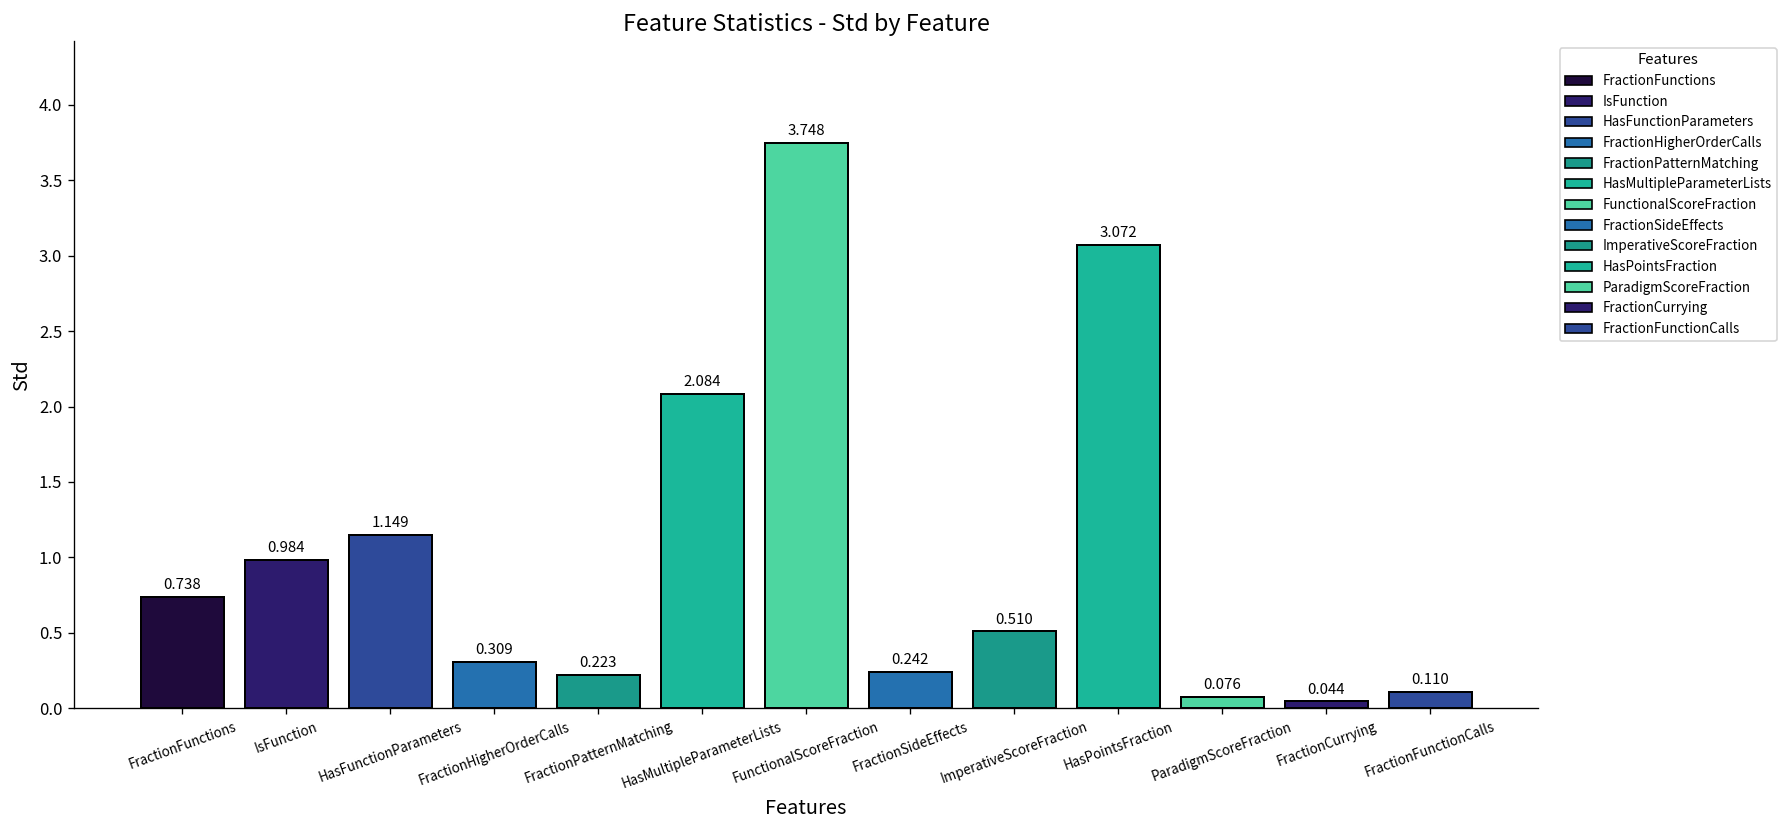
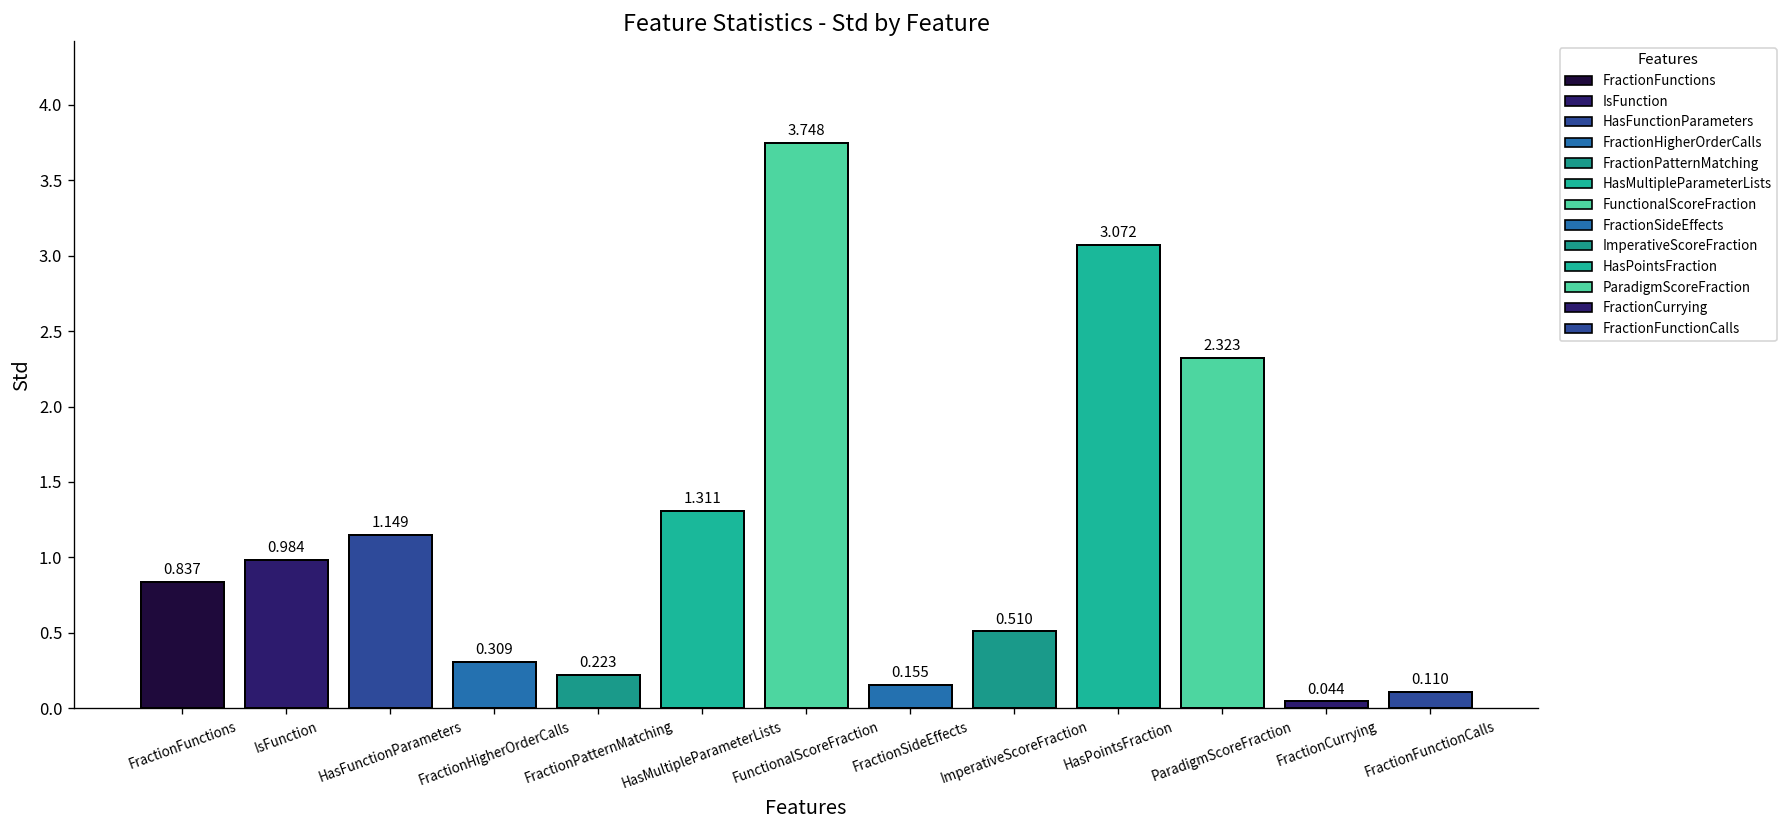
FractionFunctions: 0.738 -> 0.837
HasMultipleParameterLists: 2.084 -> 1.311
FractionSideEffects: 0.242 -> 0.155
ParadigmScoreFraction: 0.076 -> 2.323
